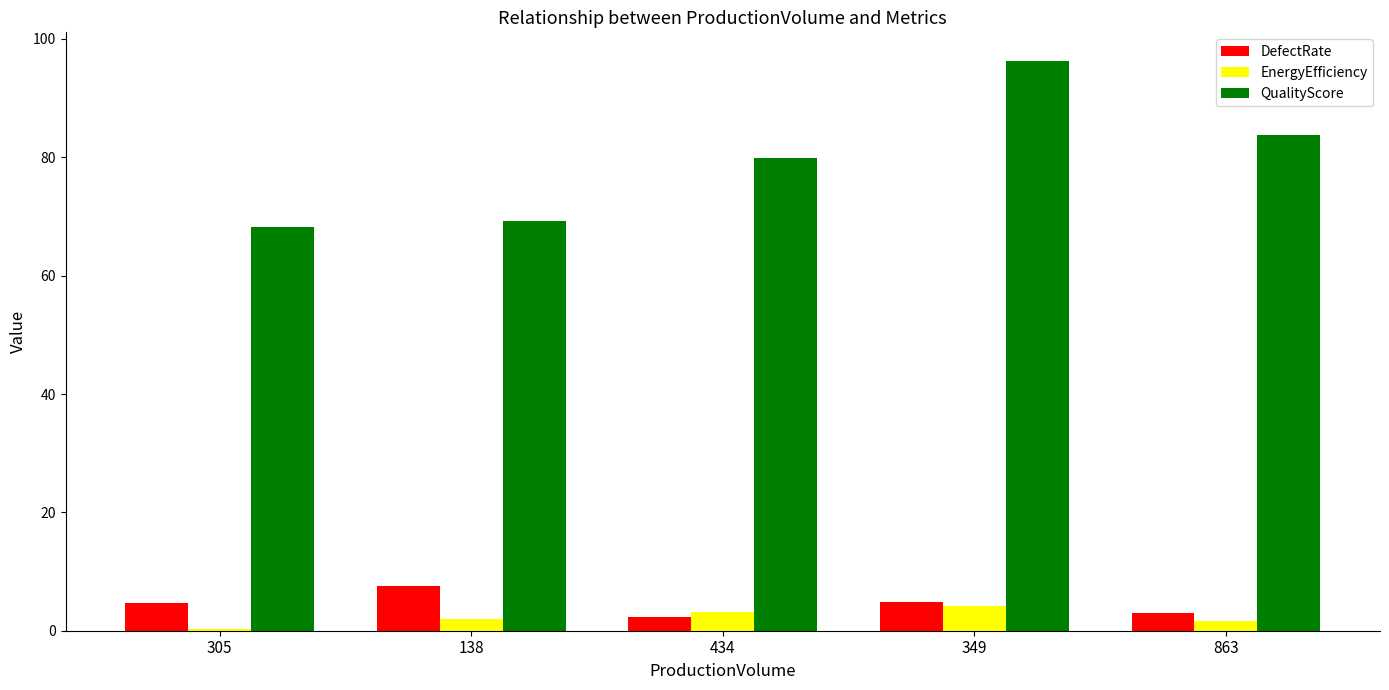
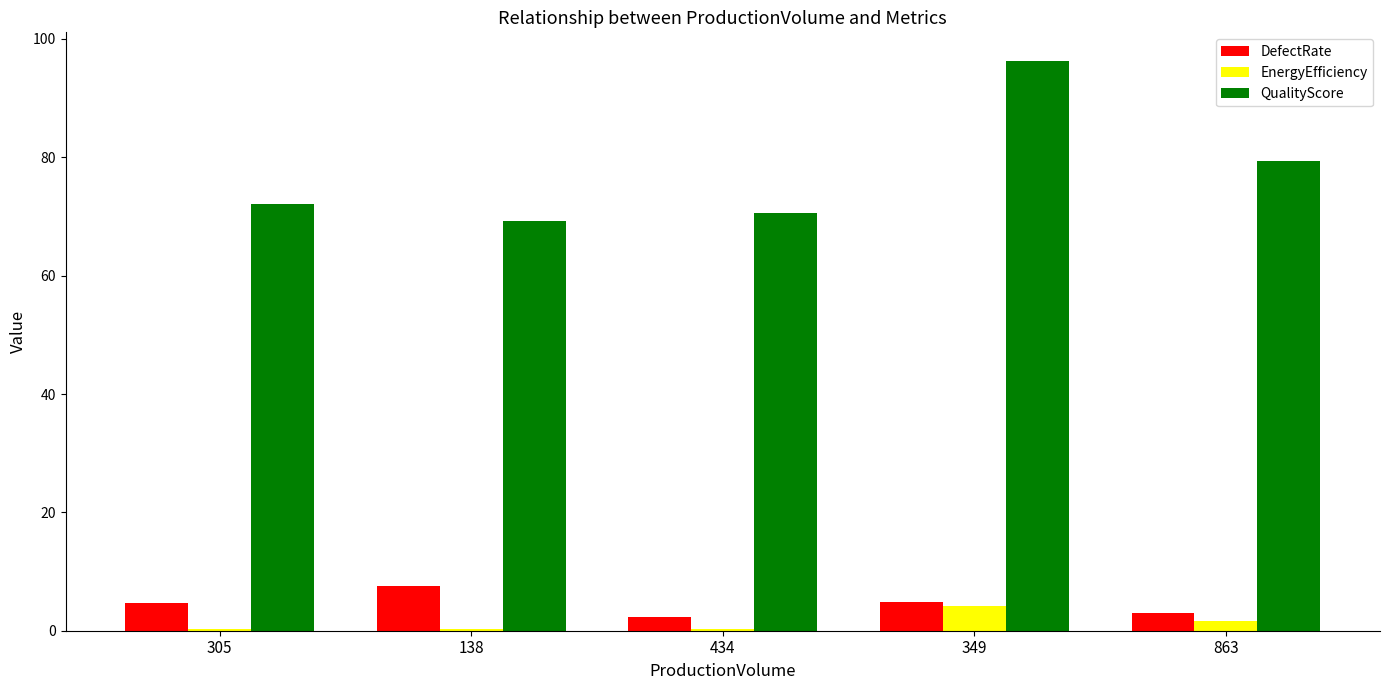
QualityScore, 305: 68 -> 72
EnergyEfficiency, 138: 2 -> 0
EnergyEfficiency, 434: 3 -> 0
QualityScore, 434: 80 -> 71
QualityScore, 863: 84 -> 79
